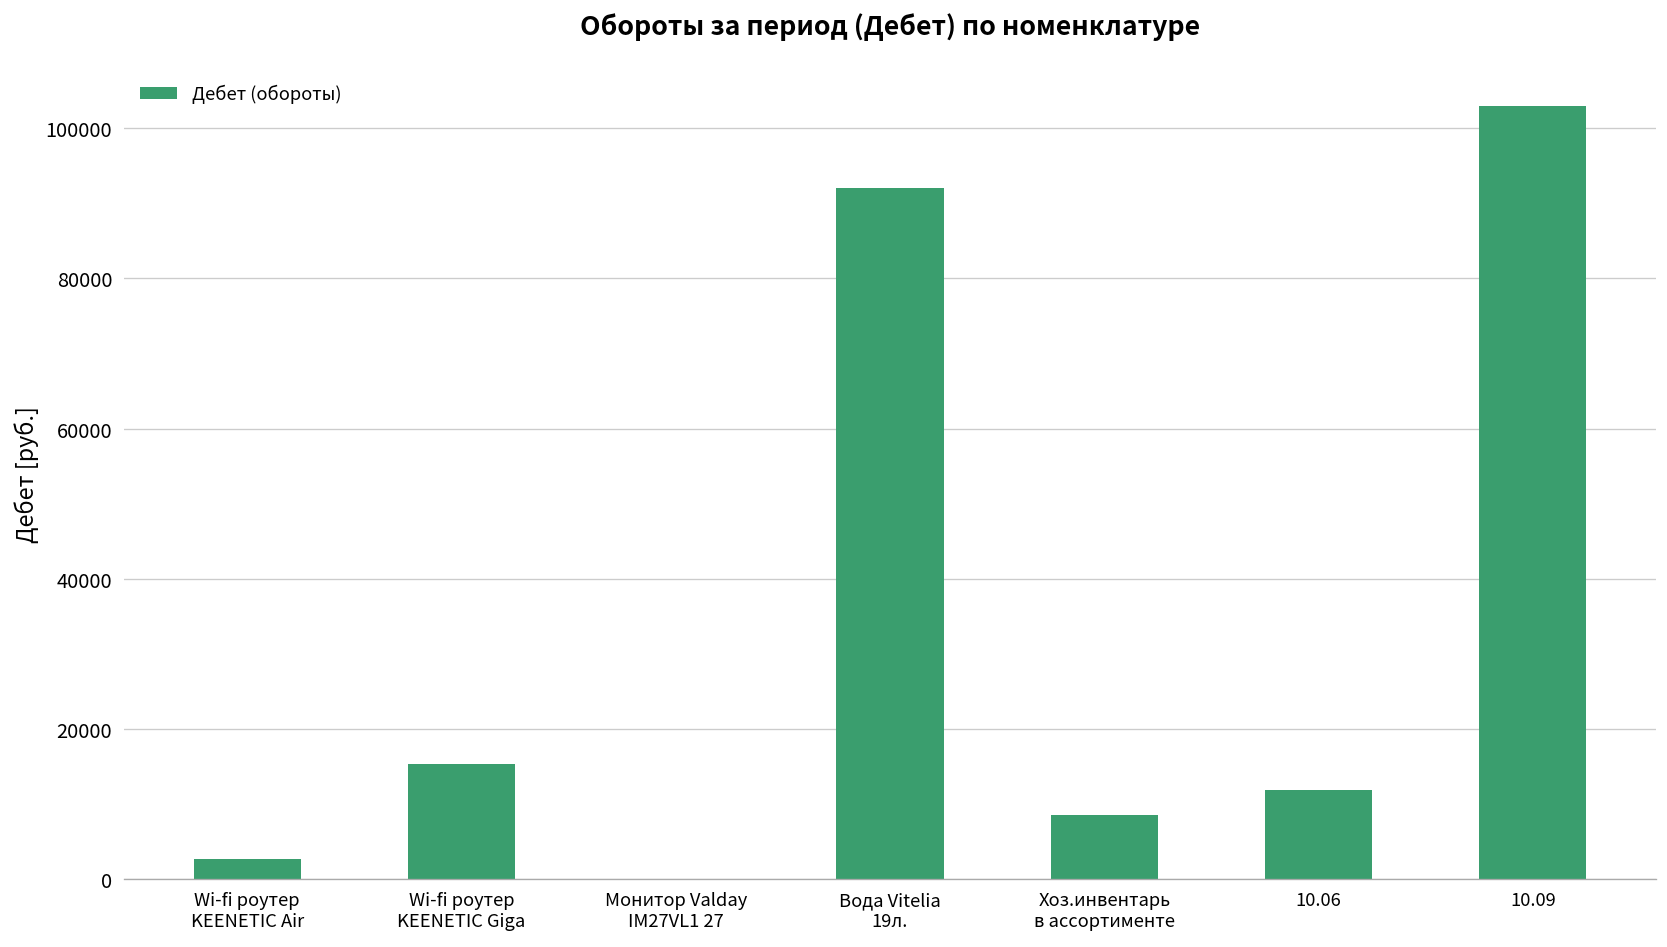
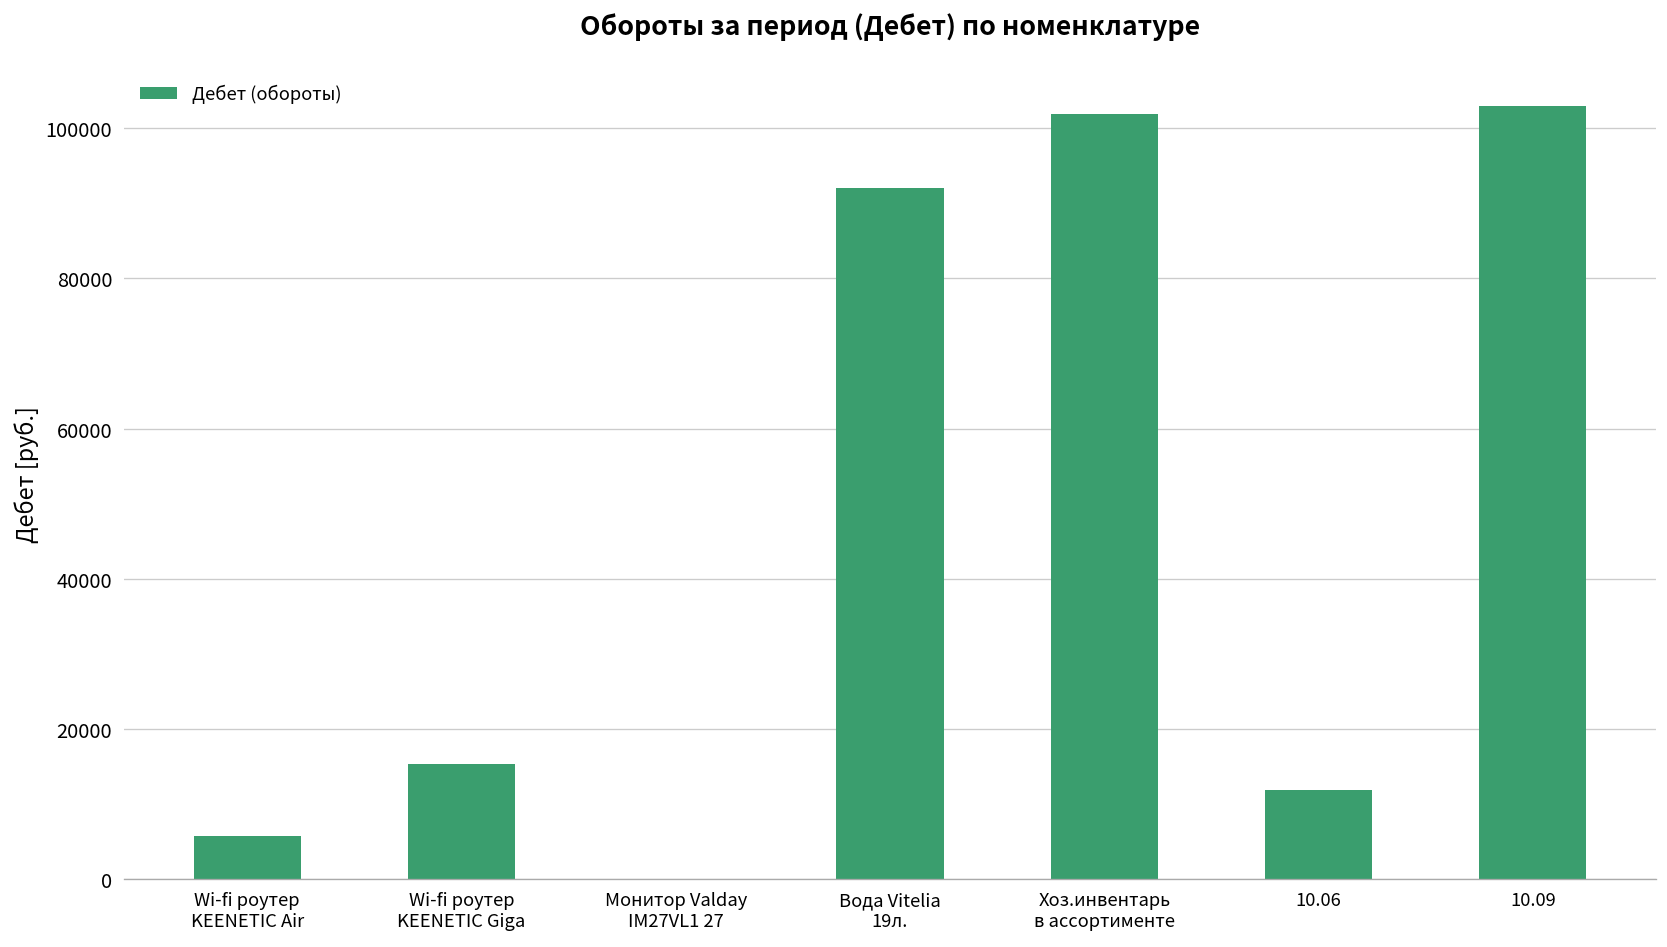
Wi-fi роутер KEENETIC Air: 3000 -> 6000
Хоз.инвентарь в ассортименте: 9000 -> 102000
